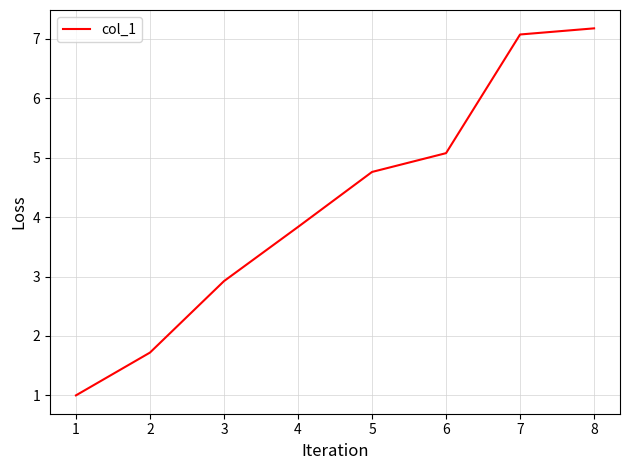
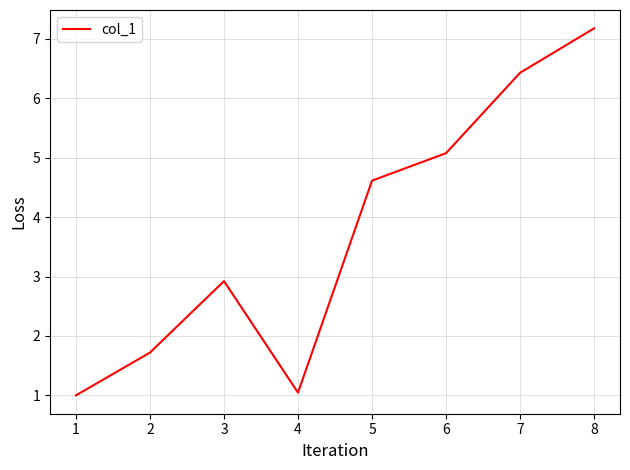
4: 3.8 -> 1.0
5: 4.8 -> 4.6
7: 7.1 -> 6.4
